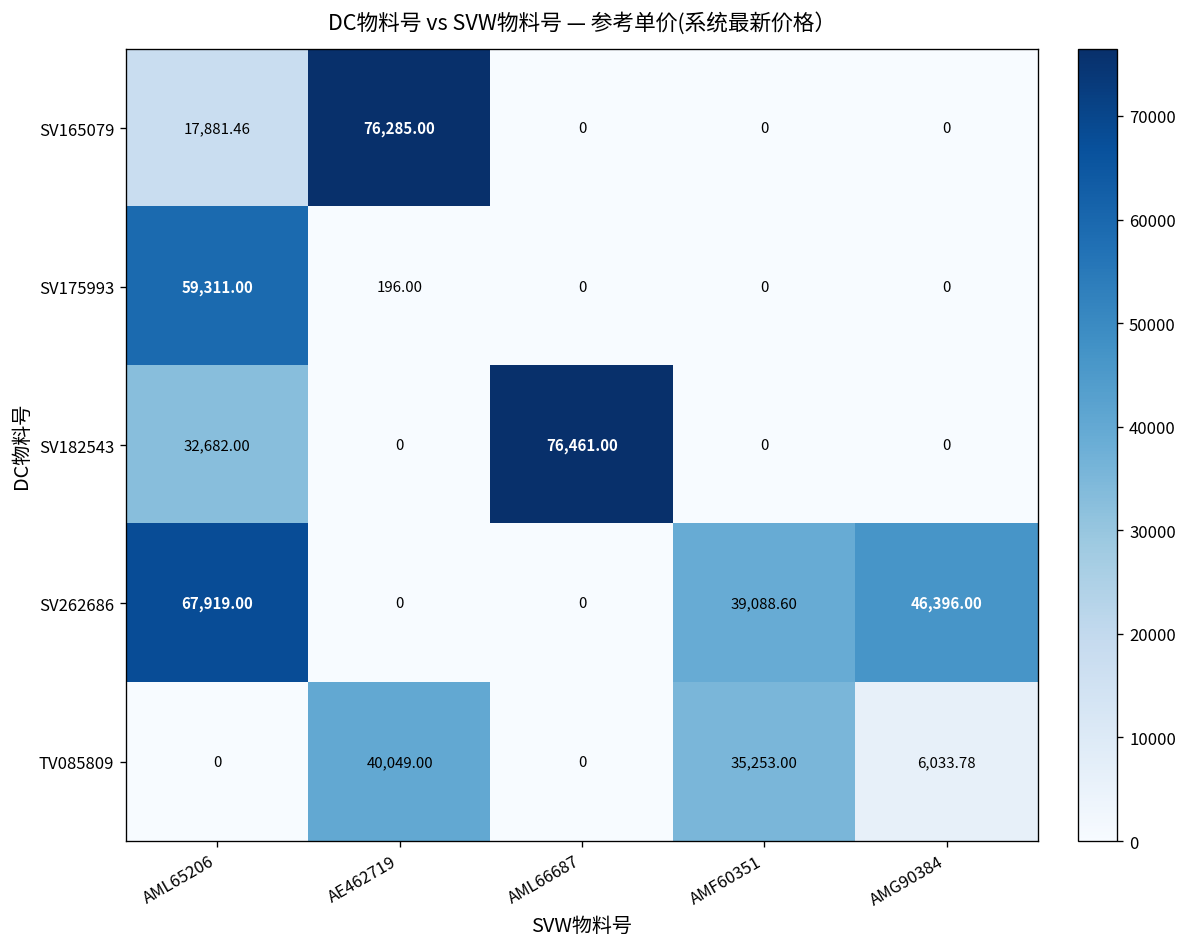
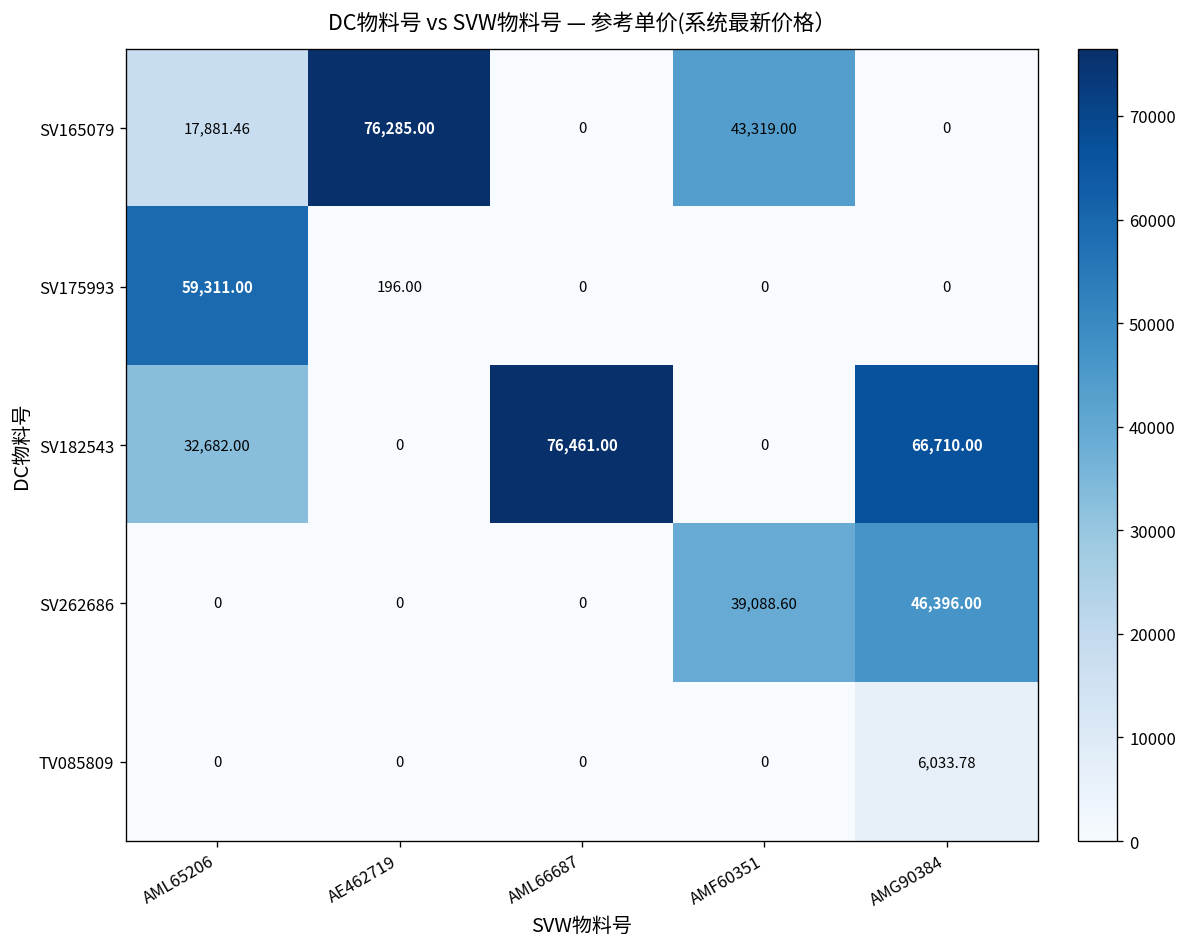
SV165079, AMF60351: 0 -> 43,319.00
SV182543, AMG90384: 0 -> 66,710.00
SV262686, AML65206: 67,919.00 -> 0
TV085809, AE462719: 40,049.00 -> 0
TV085809, AMF60351: 35,253.00 -> 0
